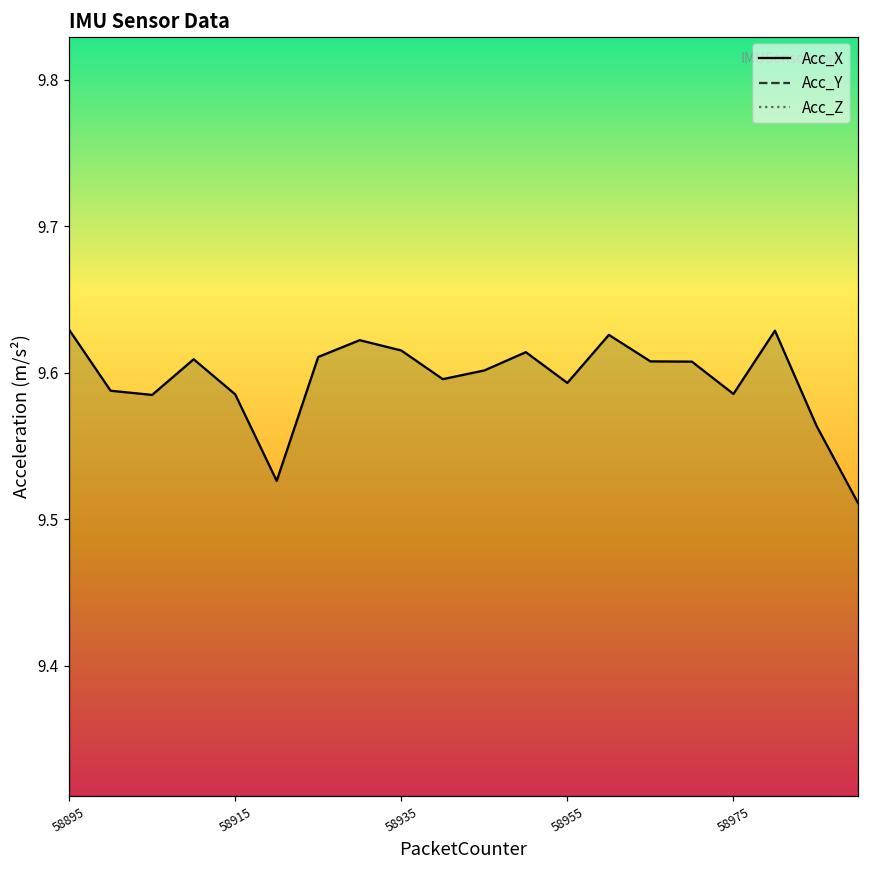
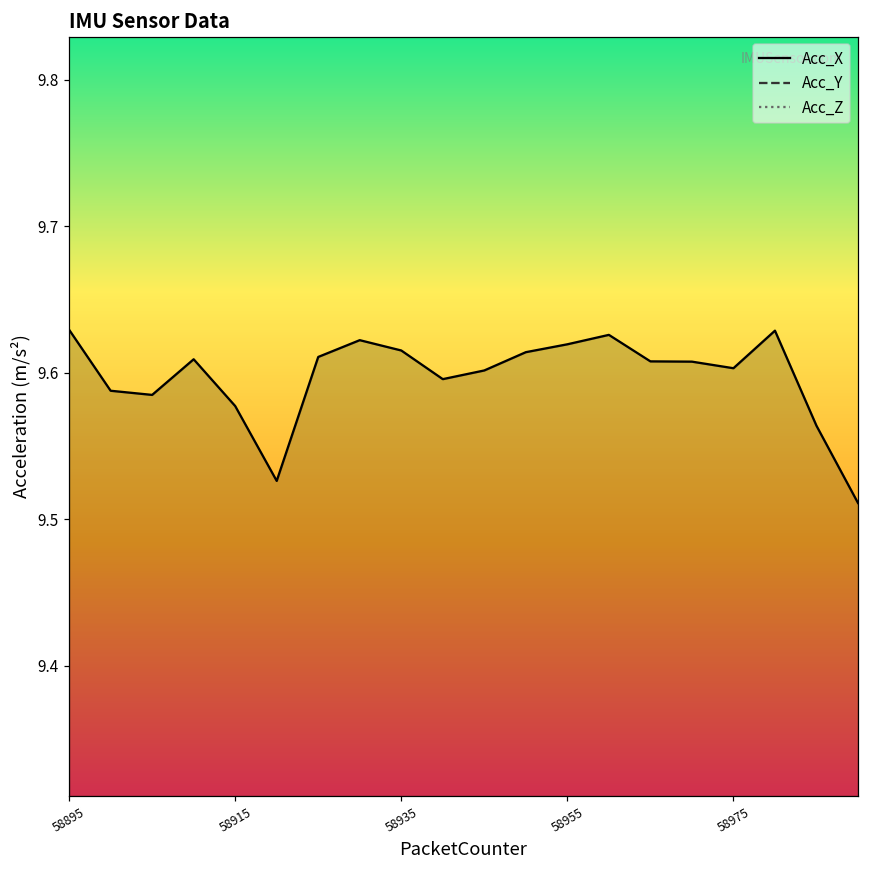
Acc_X, 58915: 9.585 -> 9.577
Acc_X, 58955: 9.593 -> 9.620
Acc_X, 58975: 9.586 -> 9.603
